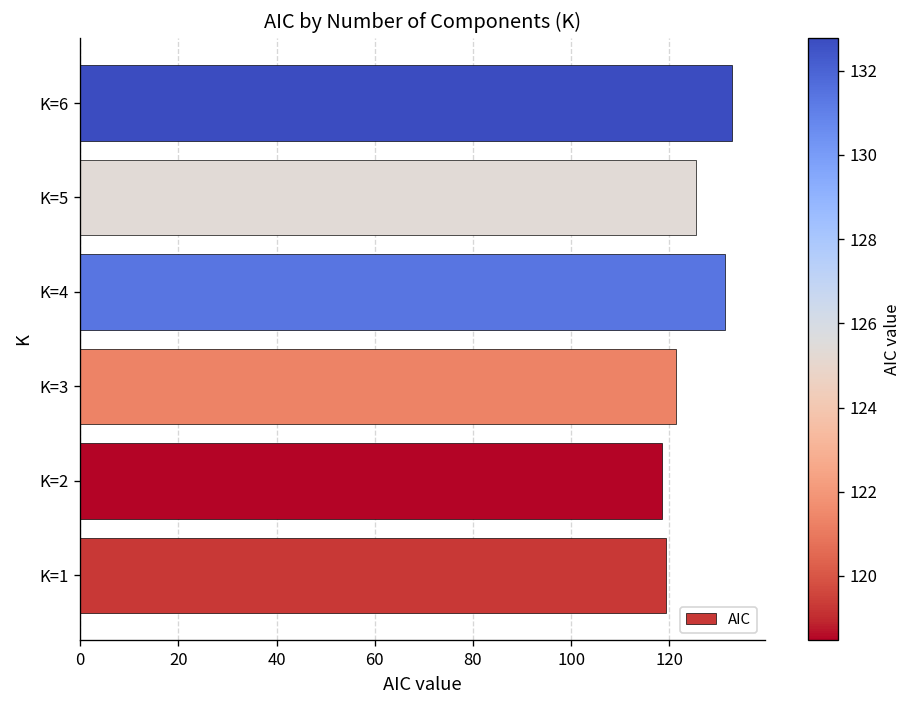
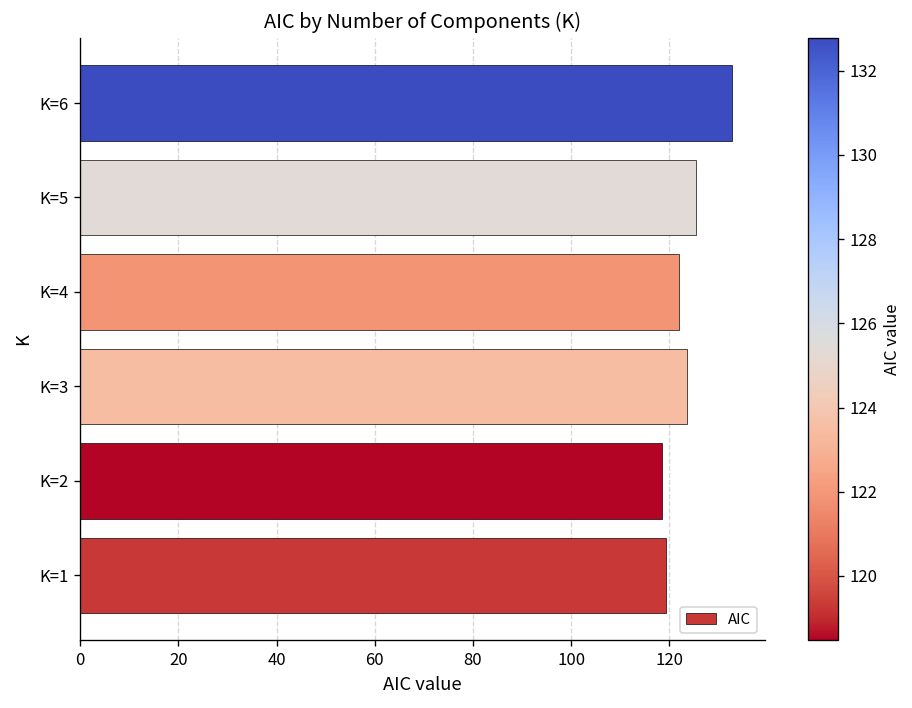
K=4: 131 -> 122
K=3: 121 -> 123
